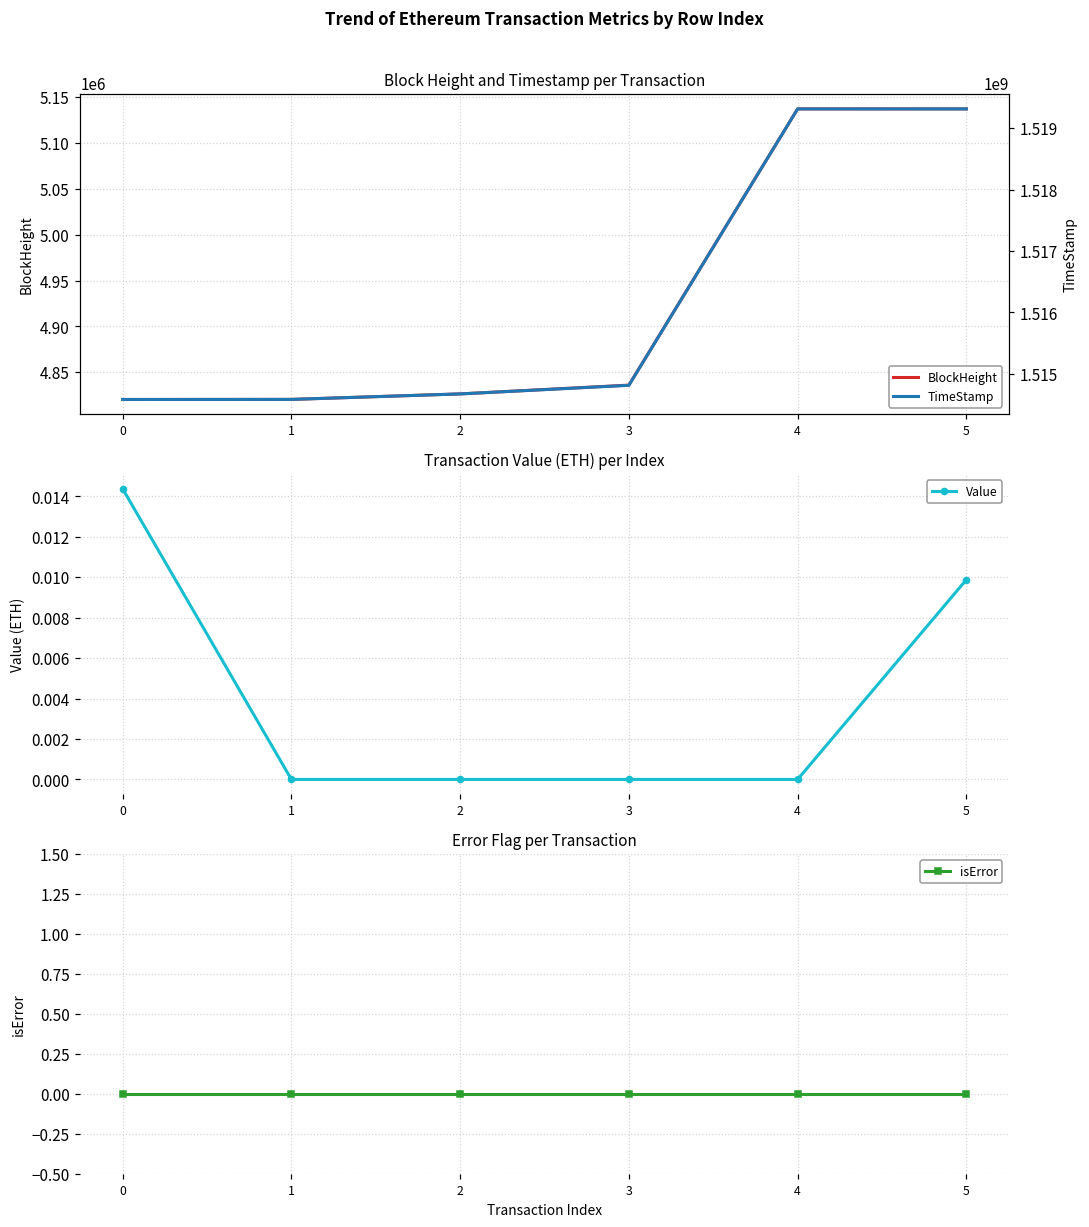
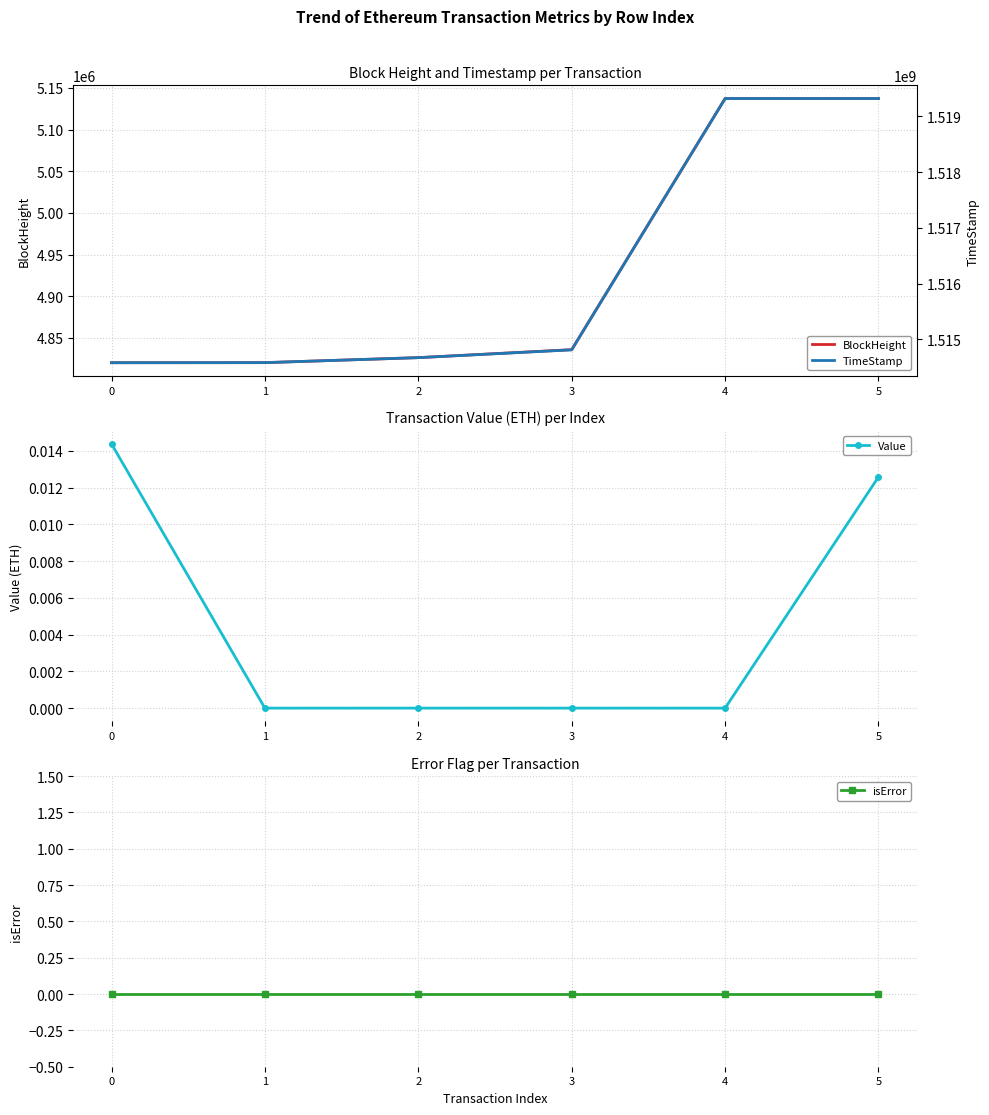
Transaction Value (ETH) per Index, 5: 0.0099 -> 0.0126
